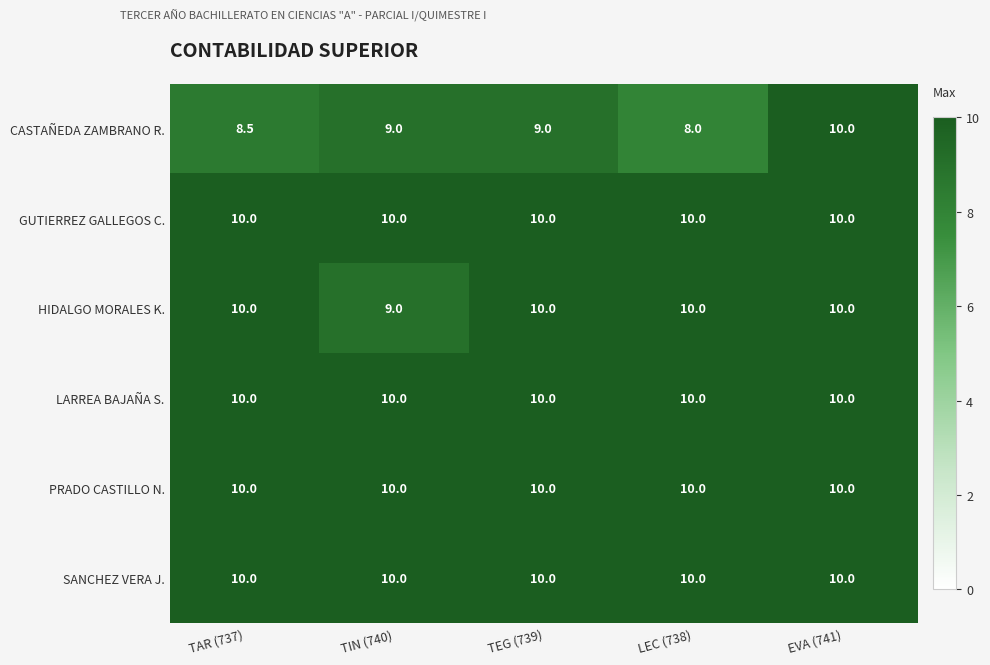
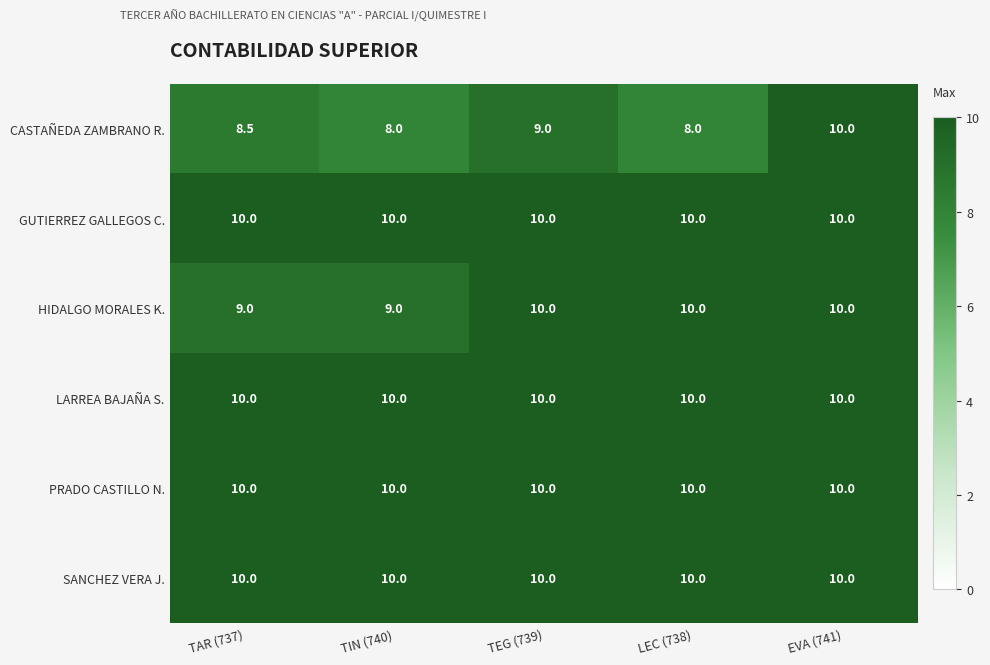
CASTAÑEDA ZAMBRANO R., TIN (740): 9.0 -> 8.0
HIDALGO MORALES K., TAR (737): 10.0 -> 9.0
